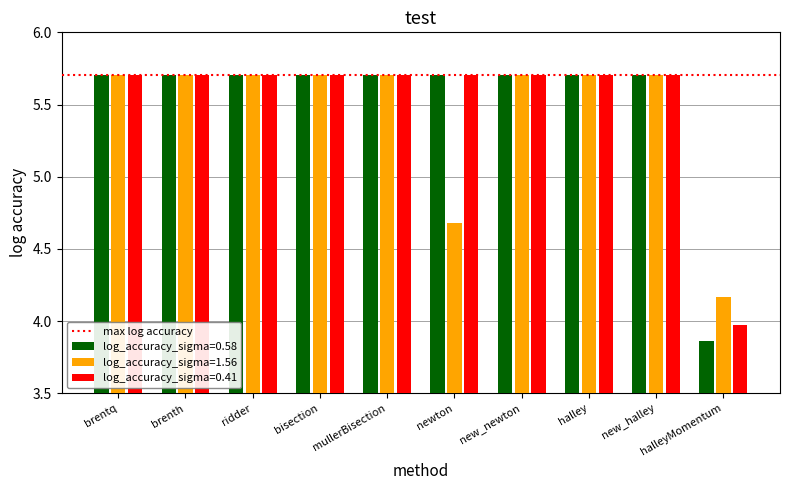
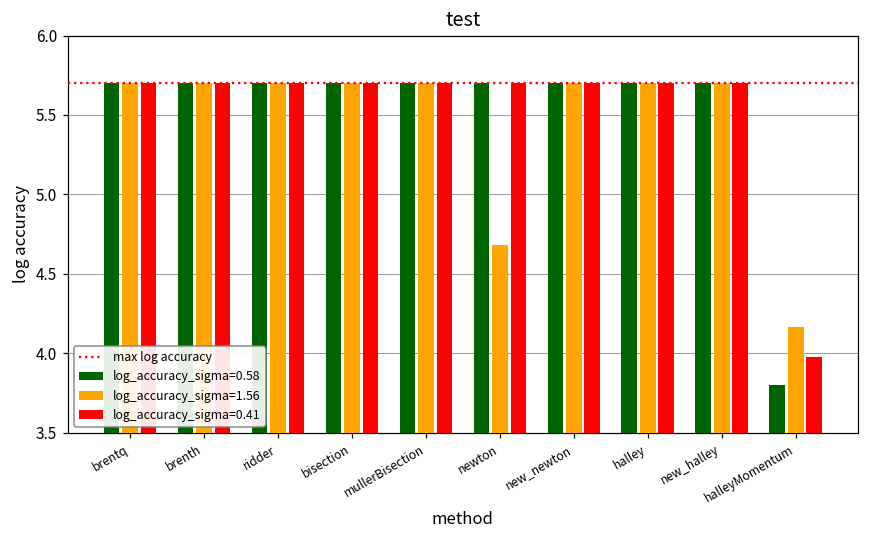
log_accuracy_sigma=0.58, halleyMomentum: 3.86 -> 3.80
